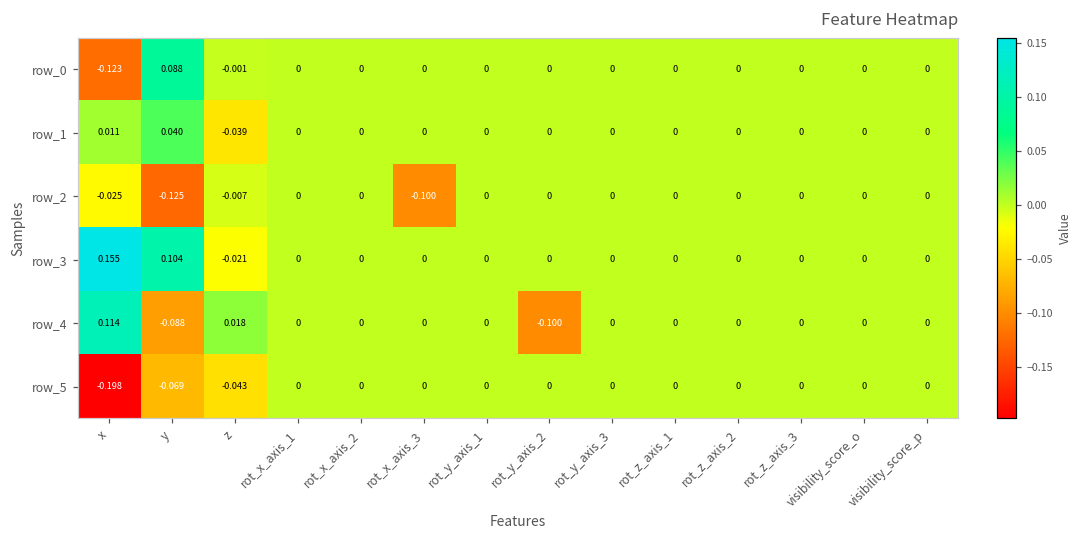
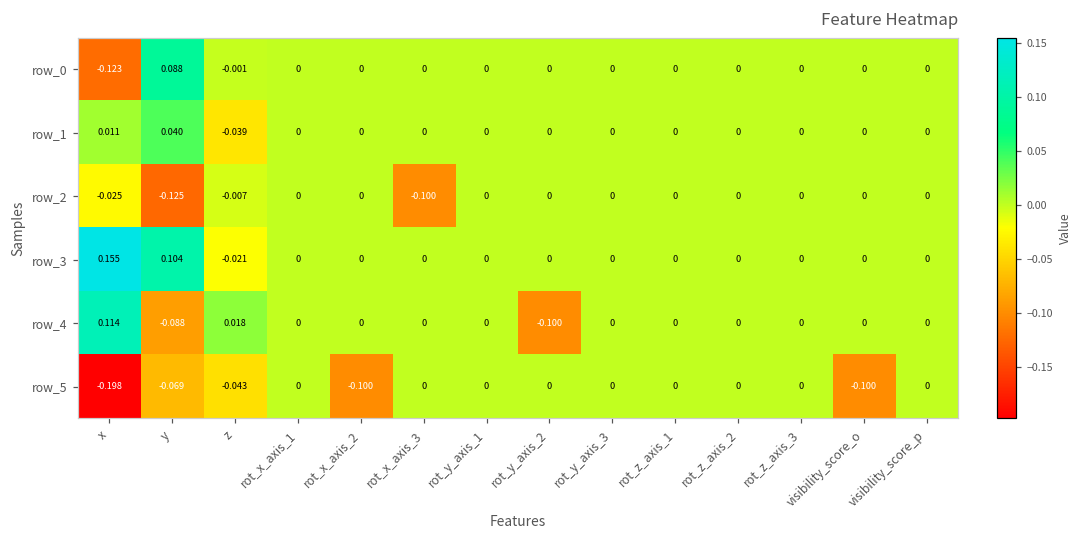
row_5, rot_x_axis_2: 0 -> -0.100
row_5, visibility_score_o: 0 -> -0.100
